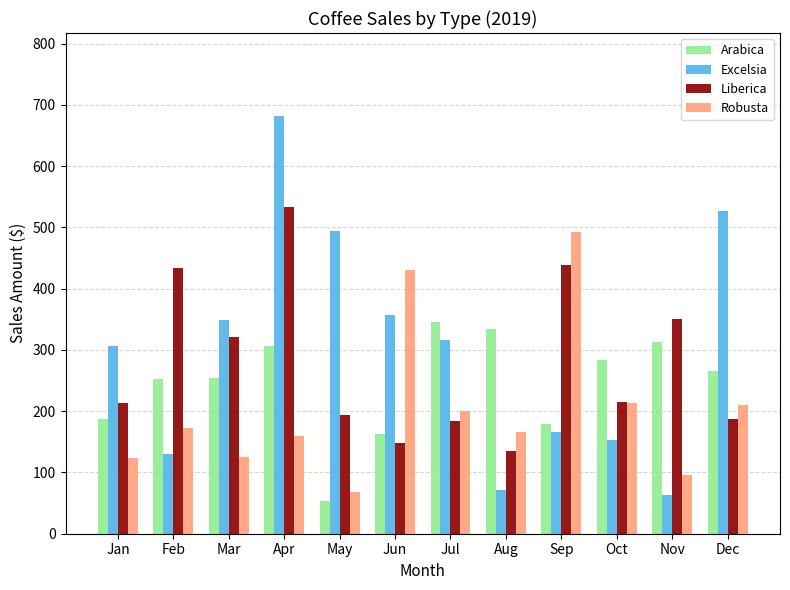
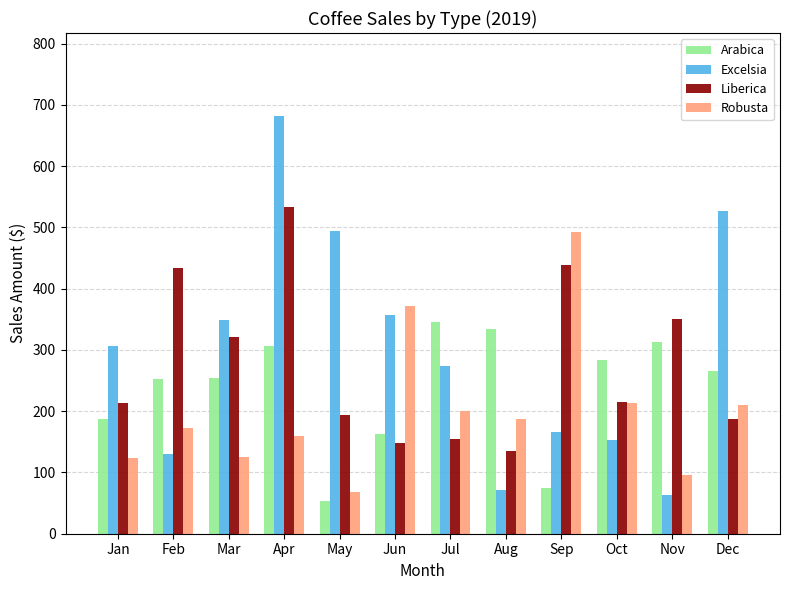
Robusta, Jun: 430 -> 370
Excelsia, Jul: 320 -> 270
Liberica, Jul: 180 -> 150
Robusta, Aug: 170 -> 190
Arabica, Sep: 180 -> 70
